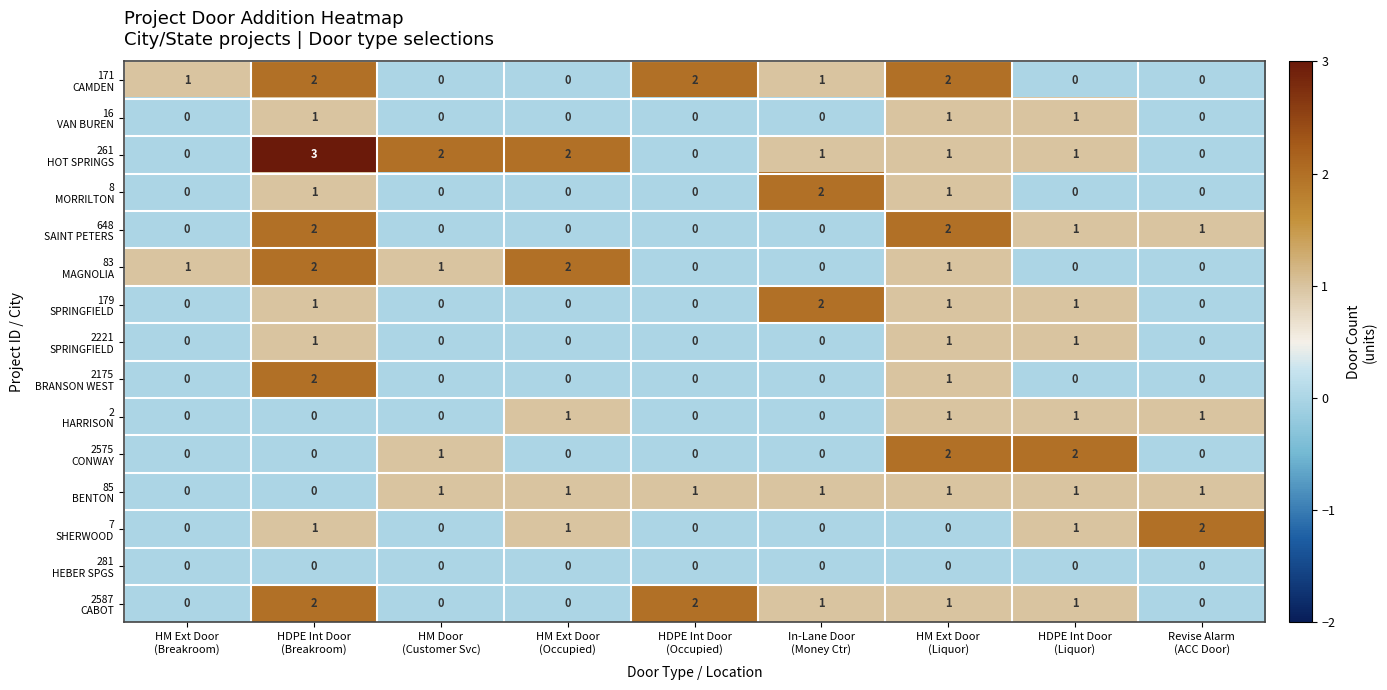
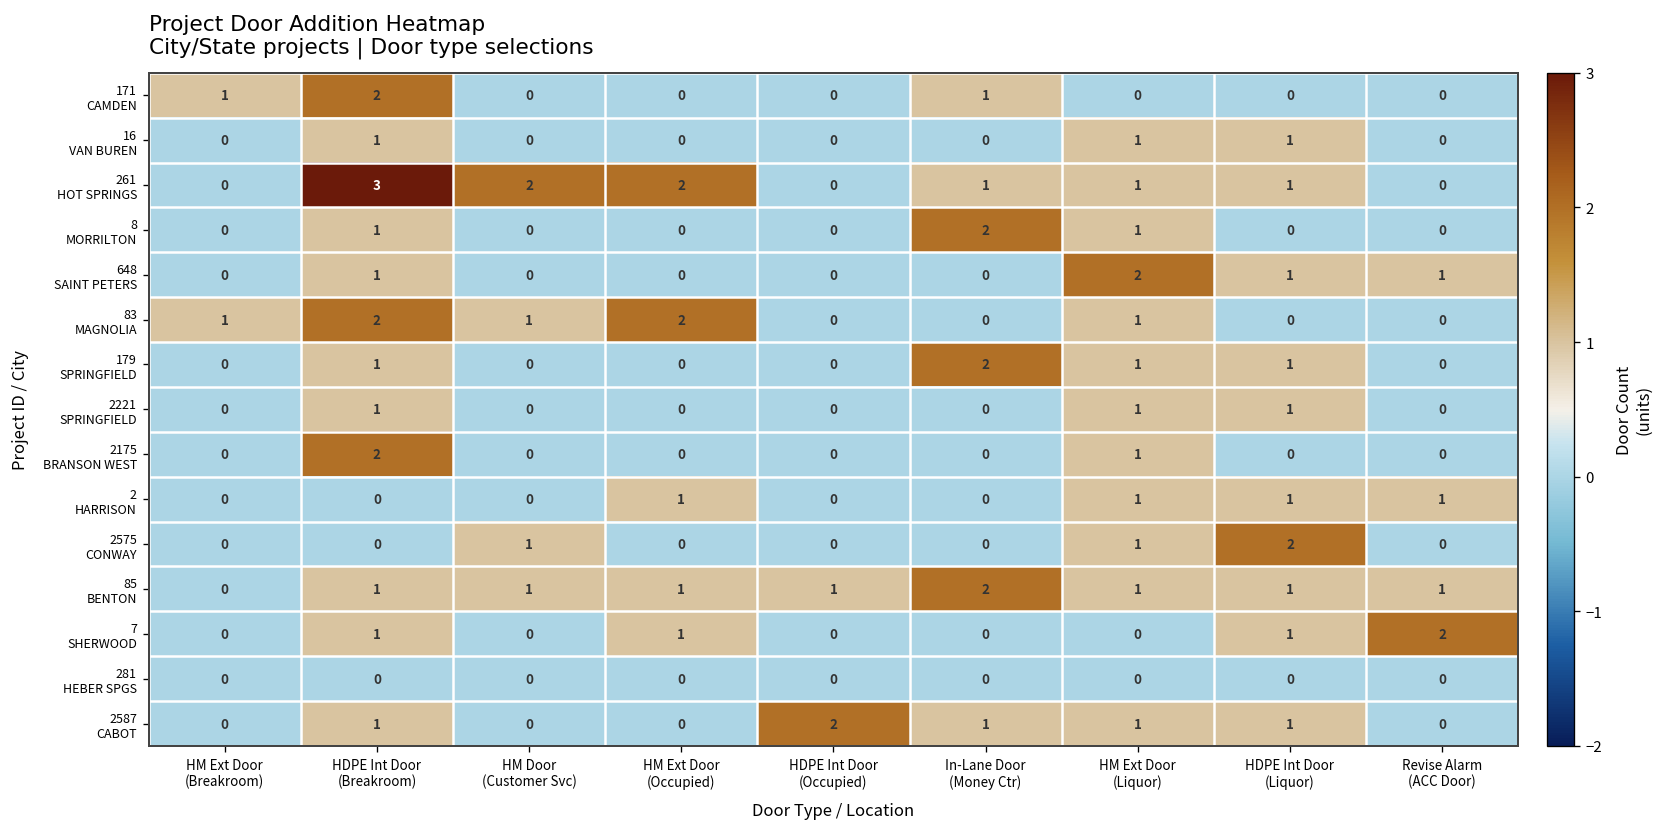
171 CAMDEN, HDPE Int Door (Occupied): 2 -> 0
171 CAMDEN, HM Ext Door (Liquor): 2 -> 0
648 SAINT PETERS, HDPE Int Door (Breakroom): 2 -> 1
2575 CONWAY, HM Ext Door (Liquor): 2 -> 1
85 BENTON, HDPE Int Door (Breakroom): 0 -> 1
85 BENTON, In-Lane Door (Money Ctr): 1 -> 2
2587 CABOT, HDPE Int Door (Breakroom): 2 -> 1
